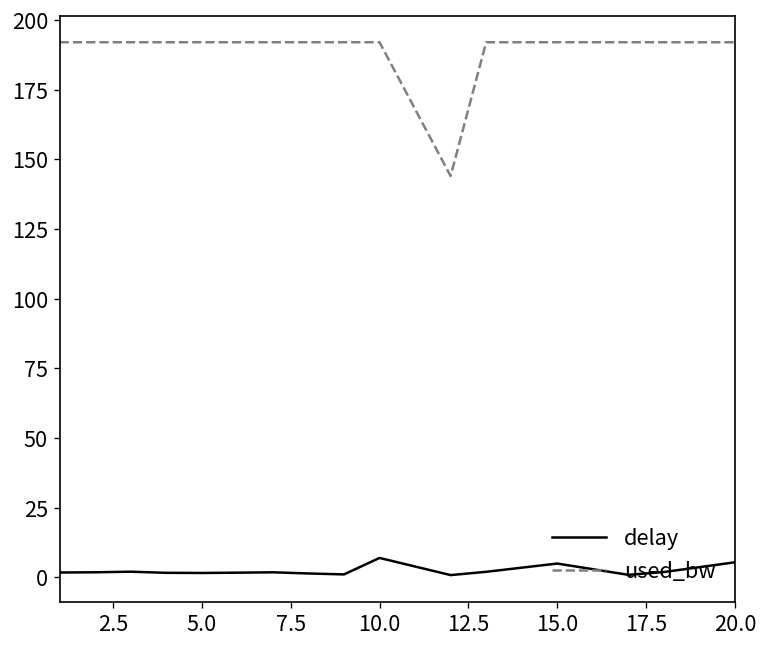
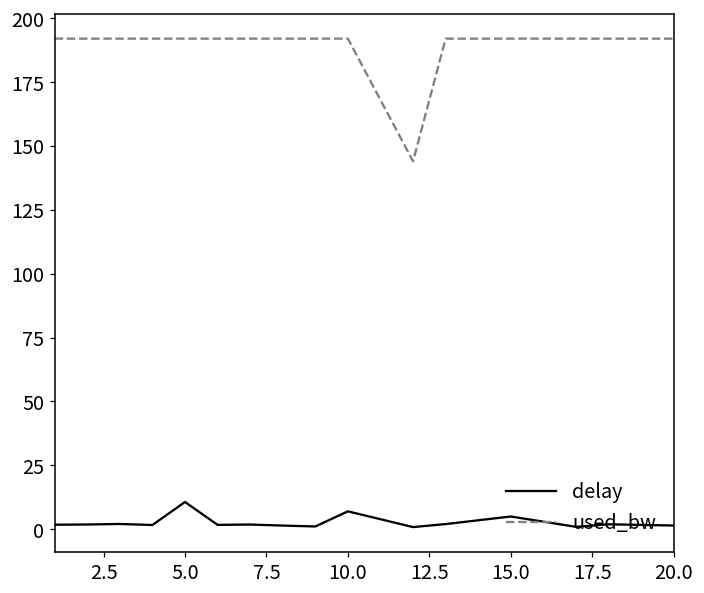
delay, 5.0: 2 -> 11
delay, 20.0: 5 -> 1
